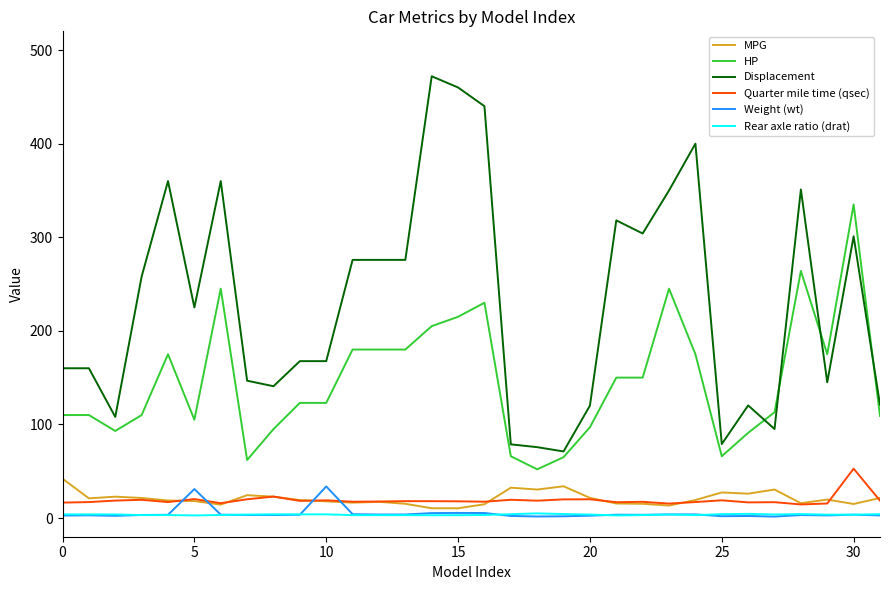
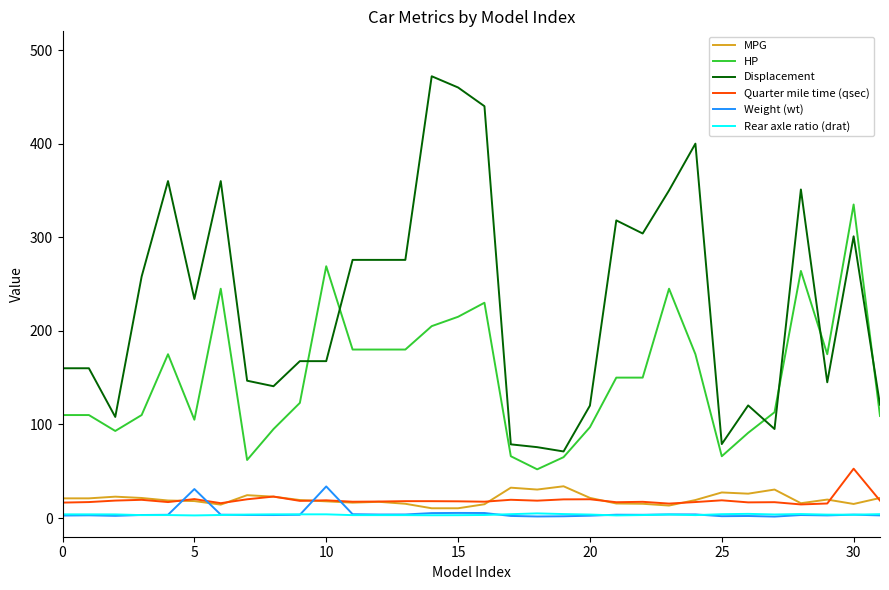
MPG, 0: 40 -> 20
Displacement, 5: 225 -> 234
HP, 10: 120 -> 270
